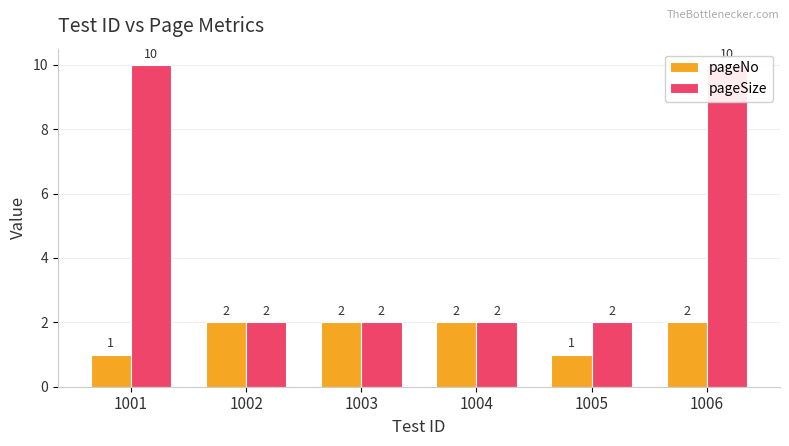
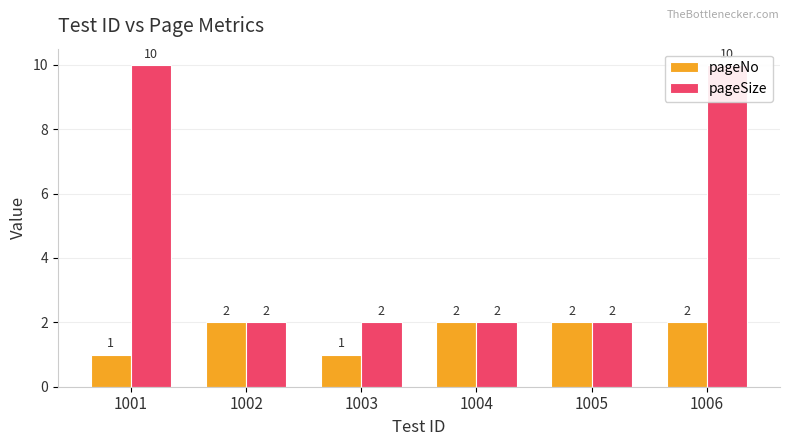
pageNo, 1003: 2 -> 1
pageNo, 1005: 1 -> 2
